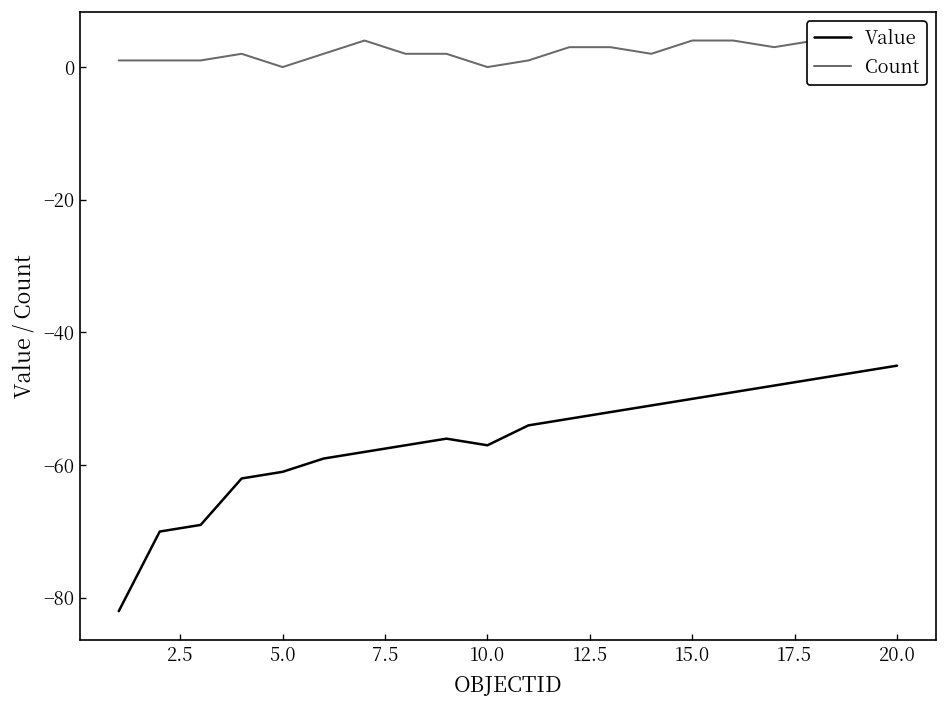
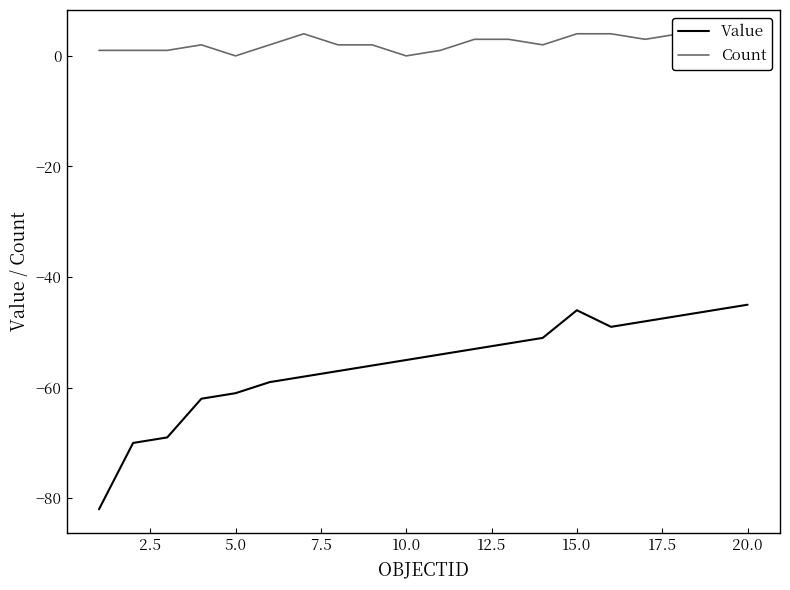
Value, 10.0: -57 -> -55
Value, 15.0: -50 -> -46
